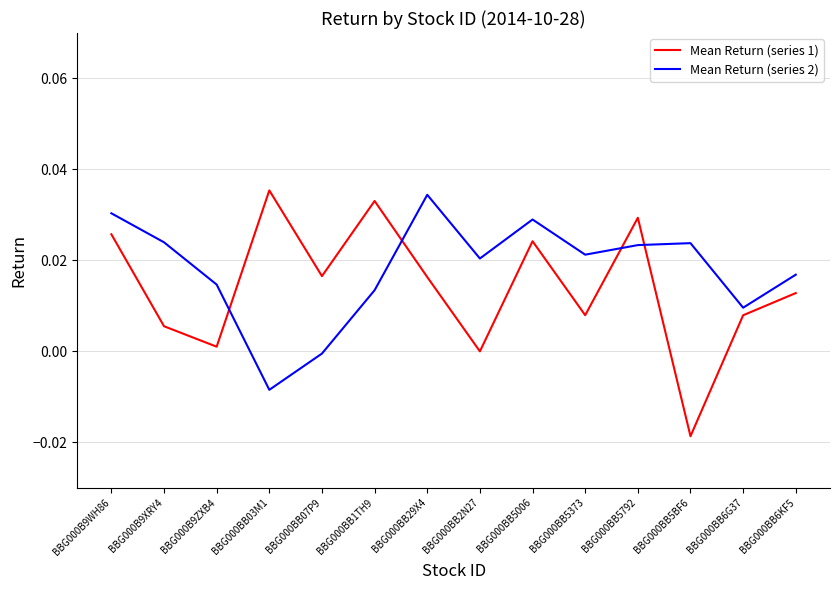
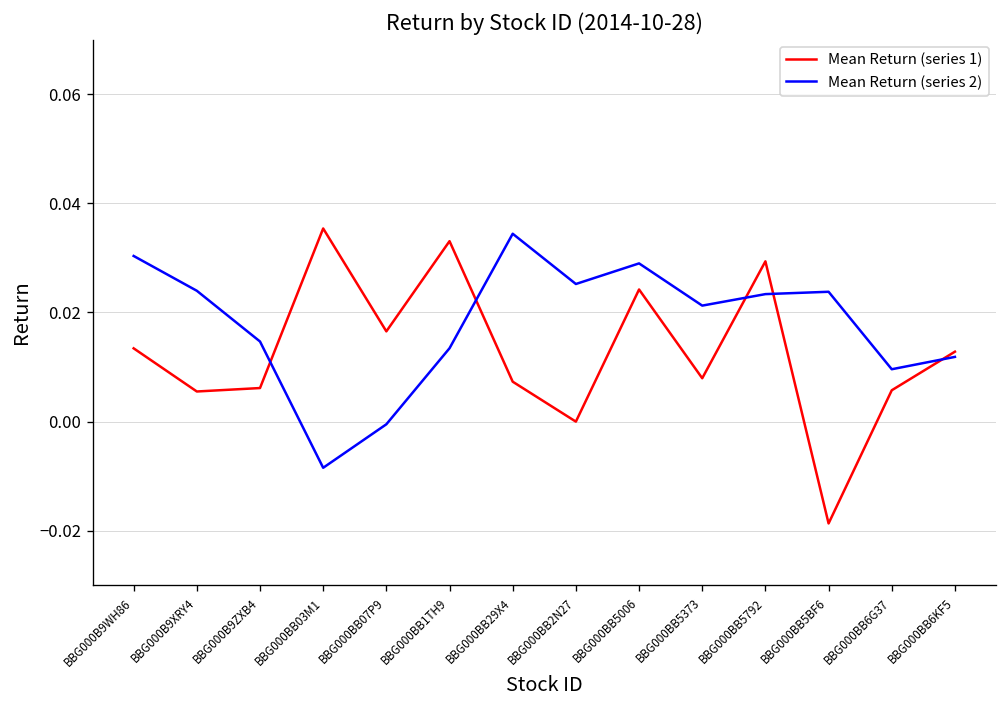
Mean Return (series 1), BBG000B9WH86: 0.026 -> 0.013
Mean Return (series 1), BBG000B9ZXB4: 0.001 -> 0.006
Mean Return (series 1), BBG000BB29X4: 0.016 -> 0.007
Mean Return (series 2), BBG000BB2N27: 0.020 -> 0.025
Mean Return (series 1), BBG000BB6G37: 0.008 -> 0.006
Mean Return (series 2), BBG000BB6KF5: 0.017 -> 0.012
